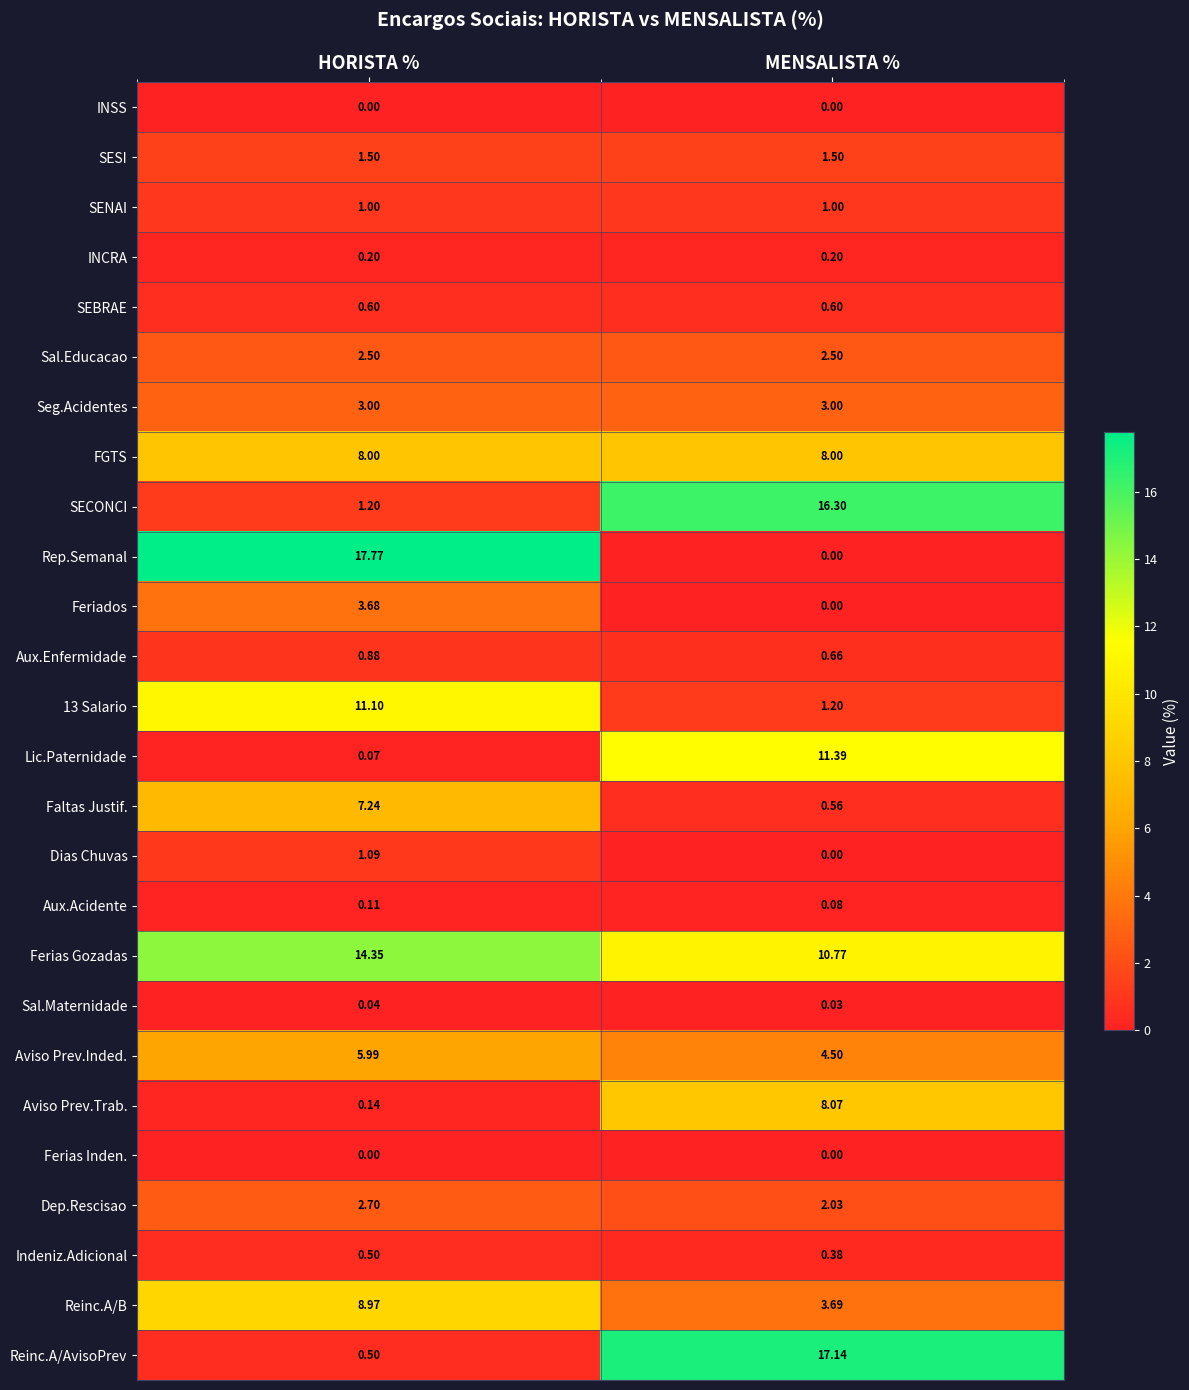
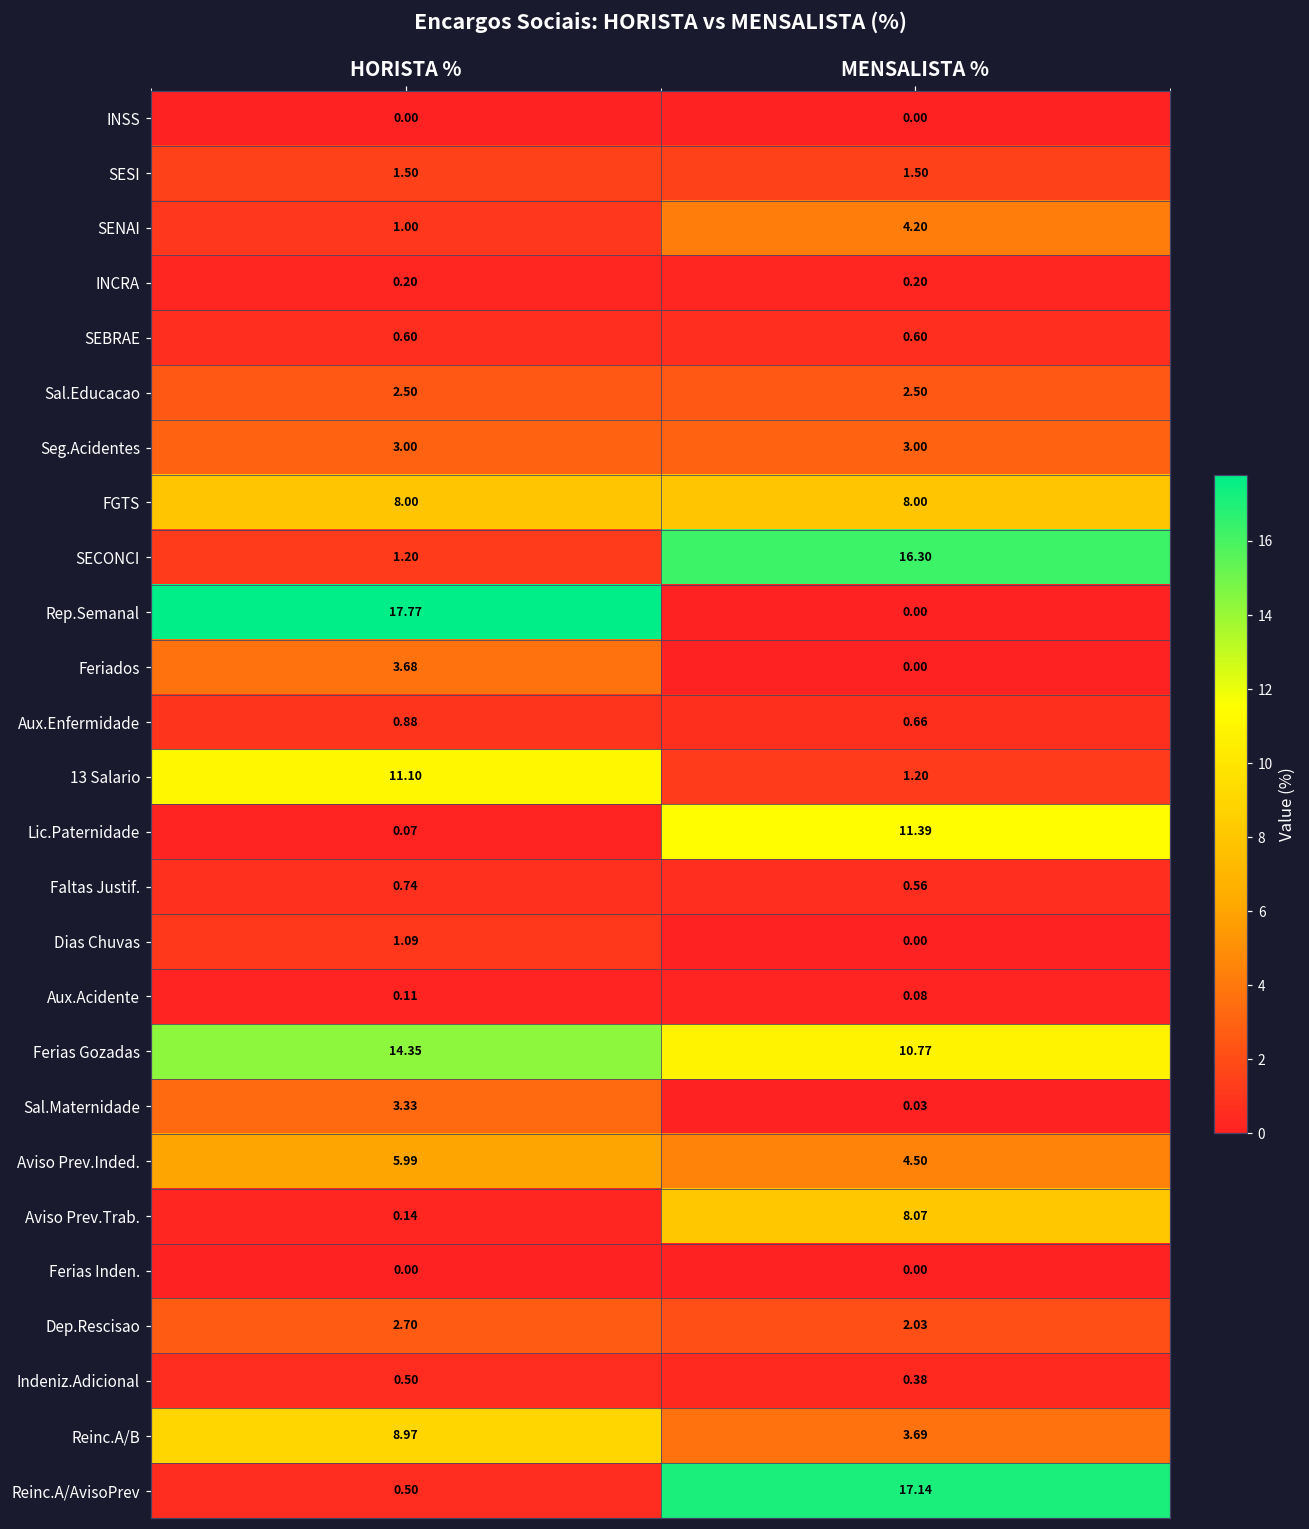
SENAI, MENSALISTA %: 1.00 -> 4.20
Faltas Justif., HORISTA %: 7.24 -> 0.74
Sal.Maternidade, HORISTA %: 0.04 -> 3.33
